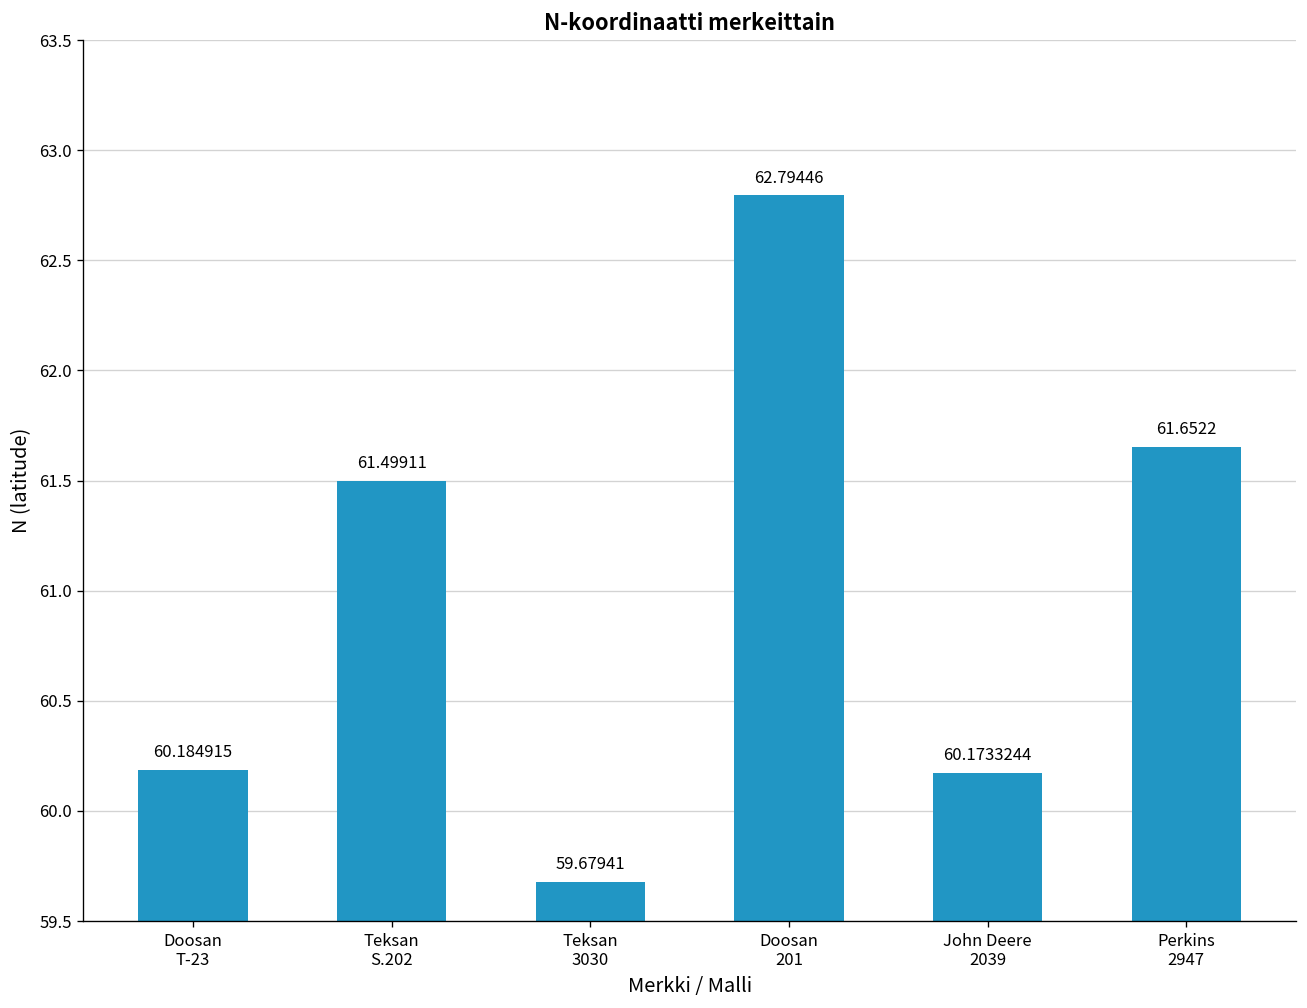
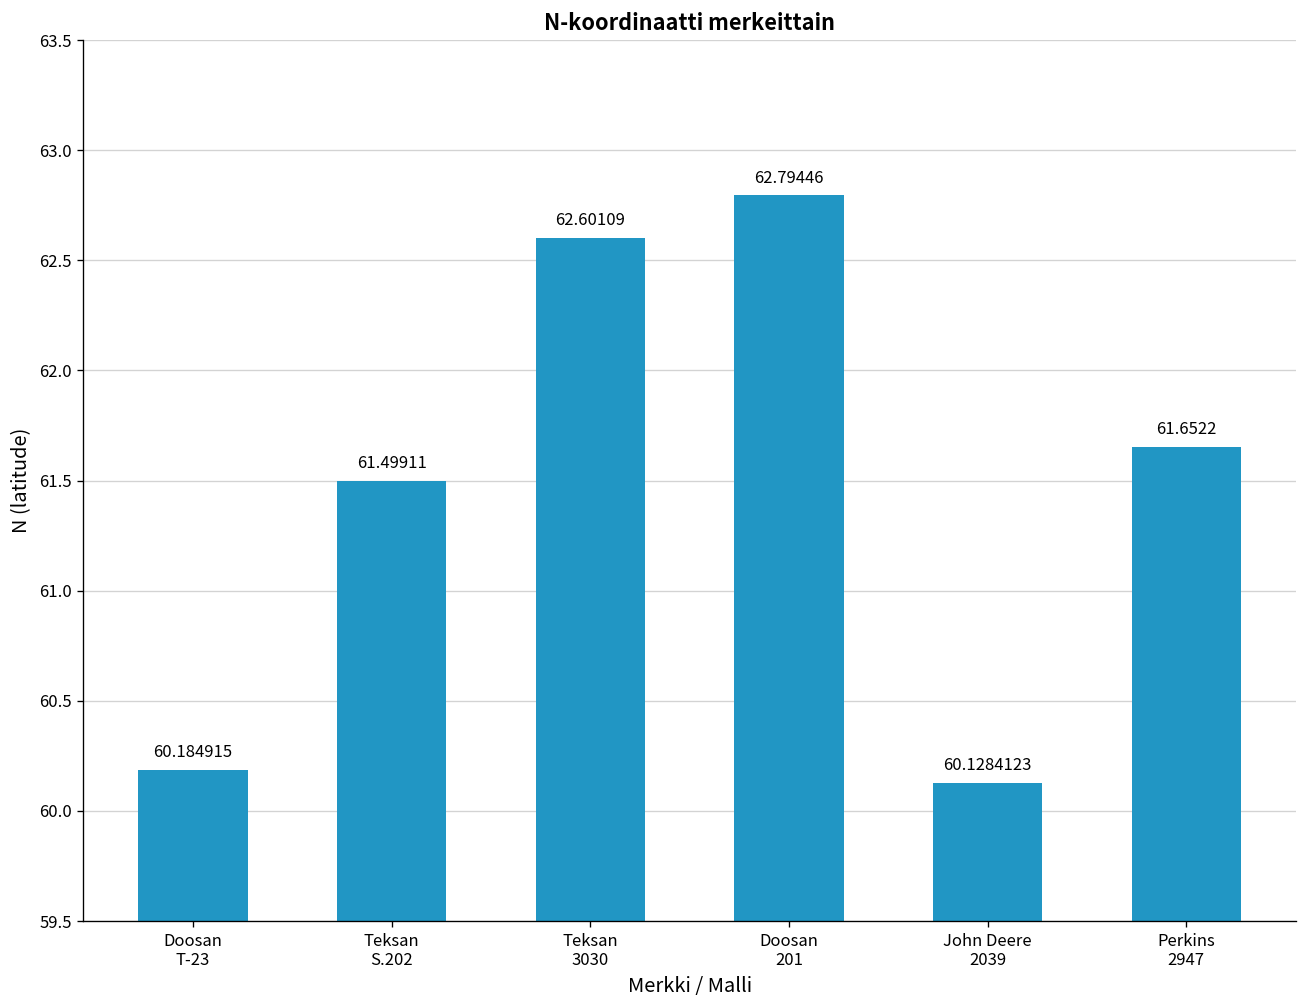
Teksan 3030: 59.67941 -> 62.60109
John Deere 2039: 60.1733244 -> 60.1284123
